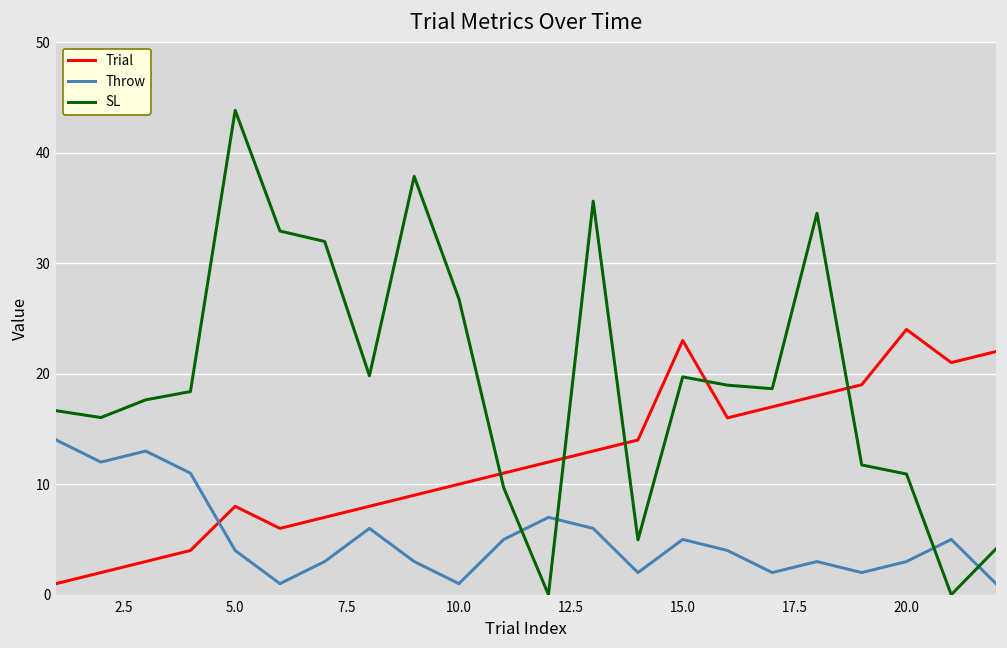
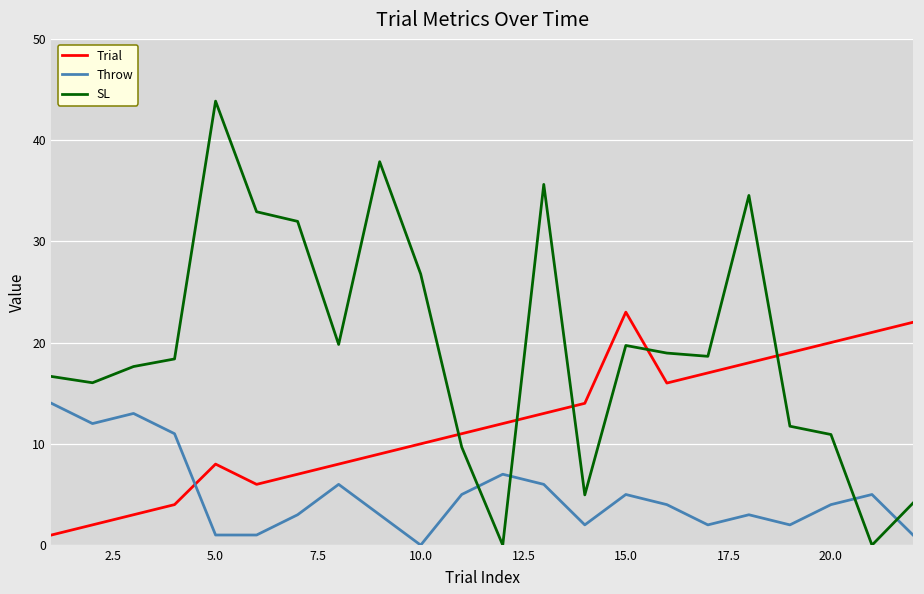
Throw, 5.0: 4 -> 1
Throw, 10.0: 1 -> 0
Trial, 20.0: 24 -> 20
Throw, 20.0: 3 -> 4
